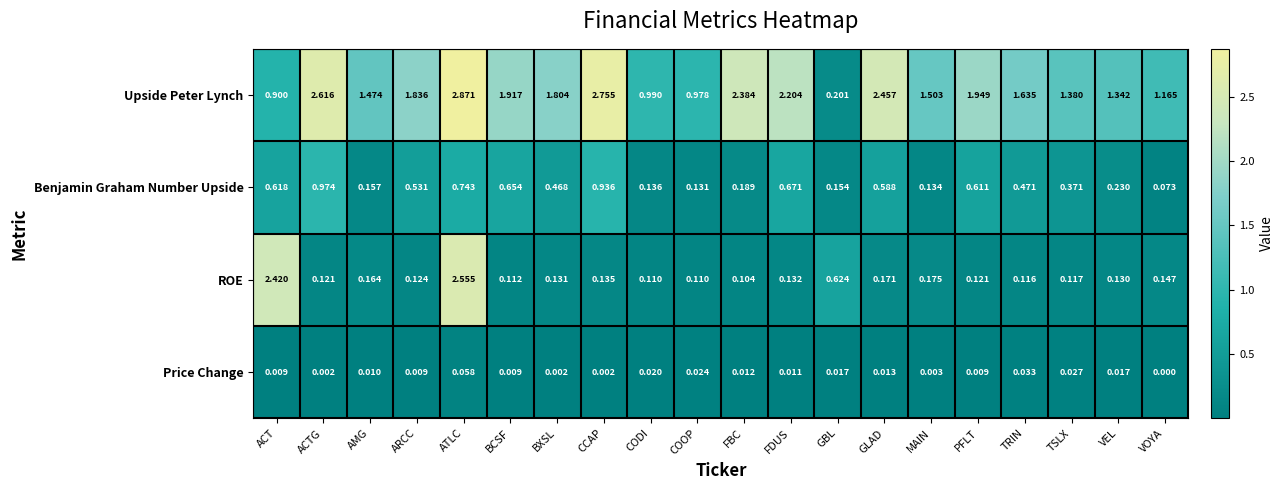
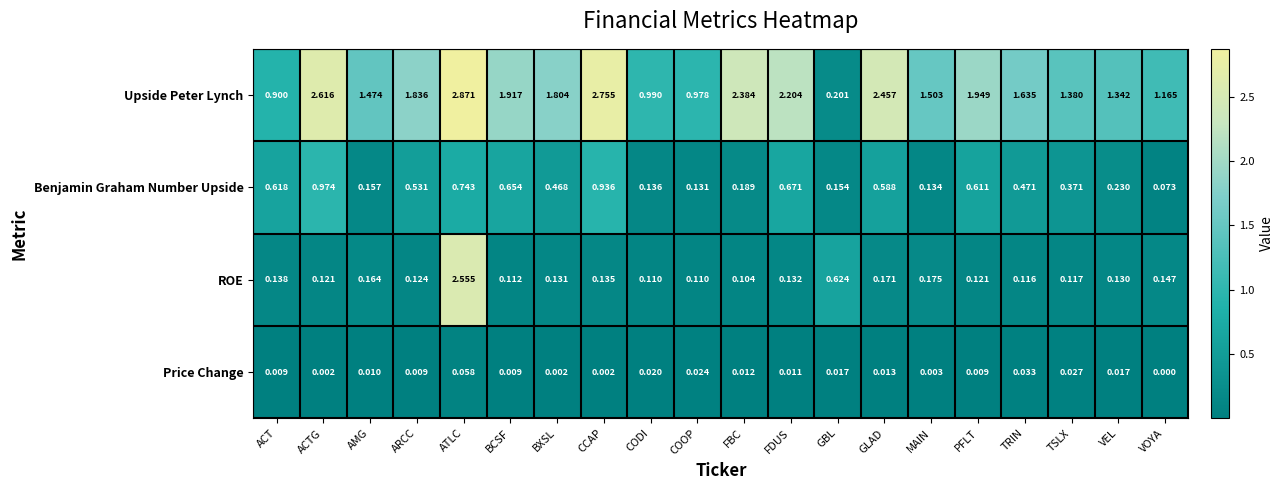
ROE, ACT: 2.420 -> 0.138
